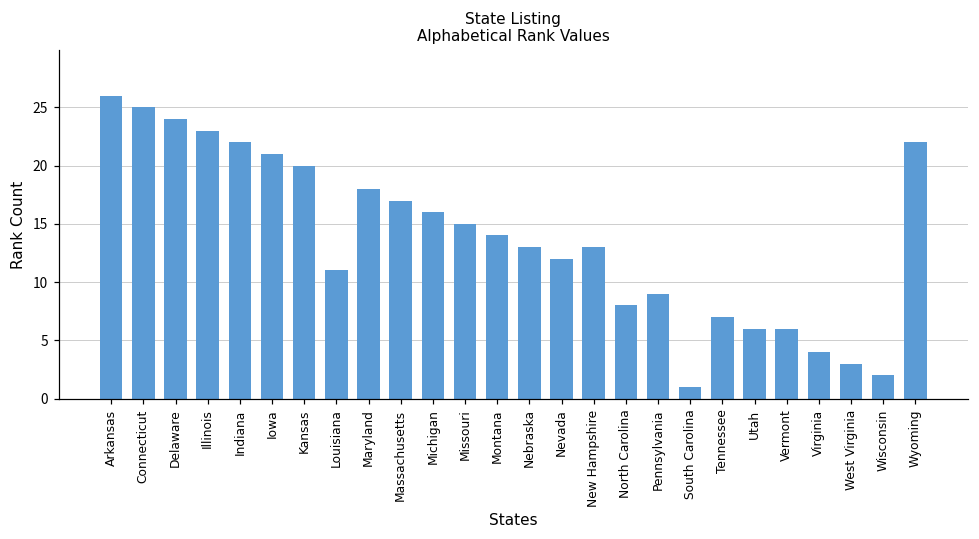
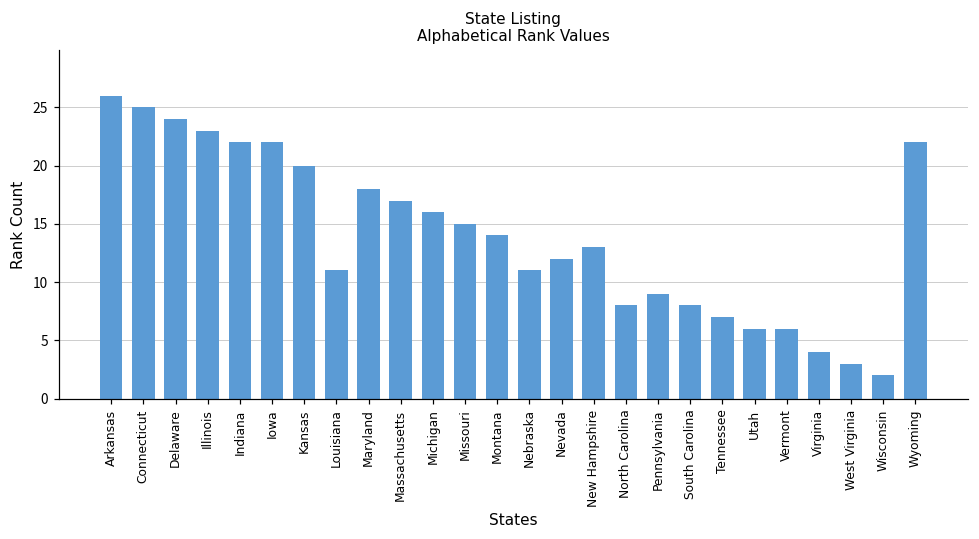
Iowa: 21 -> 22
Nebraska: 13 -> 11
South Carolina: 1 -> 8
